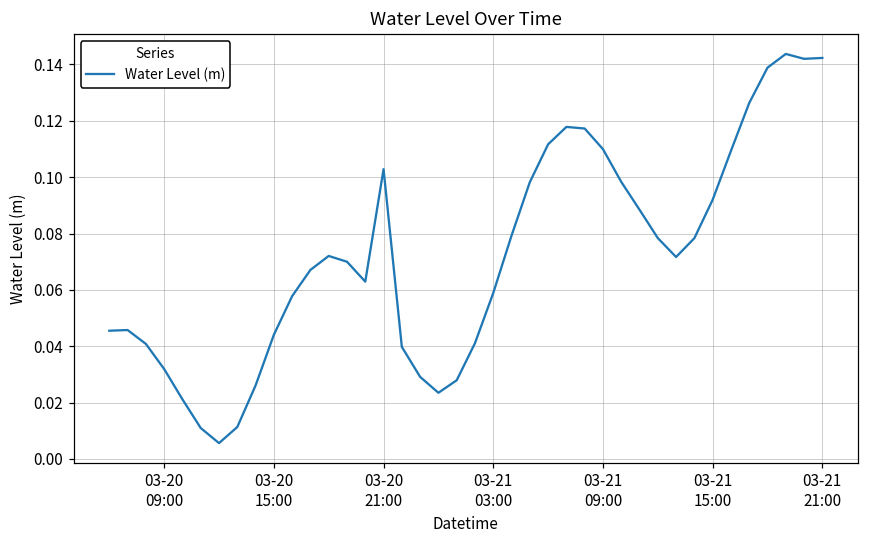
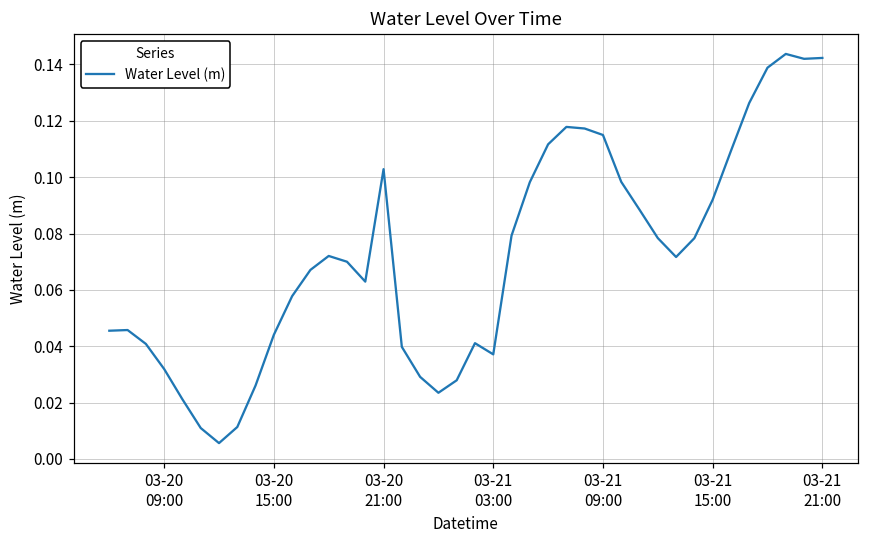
03-21 03:00: 0.059 -> 0.037
03-21 09:00: 0.110 -> 0.115
